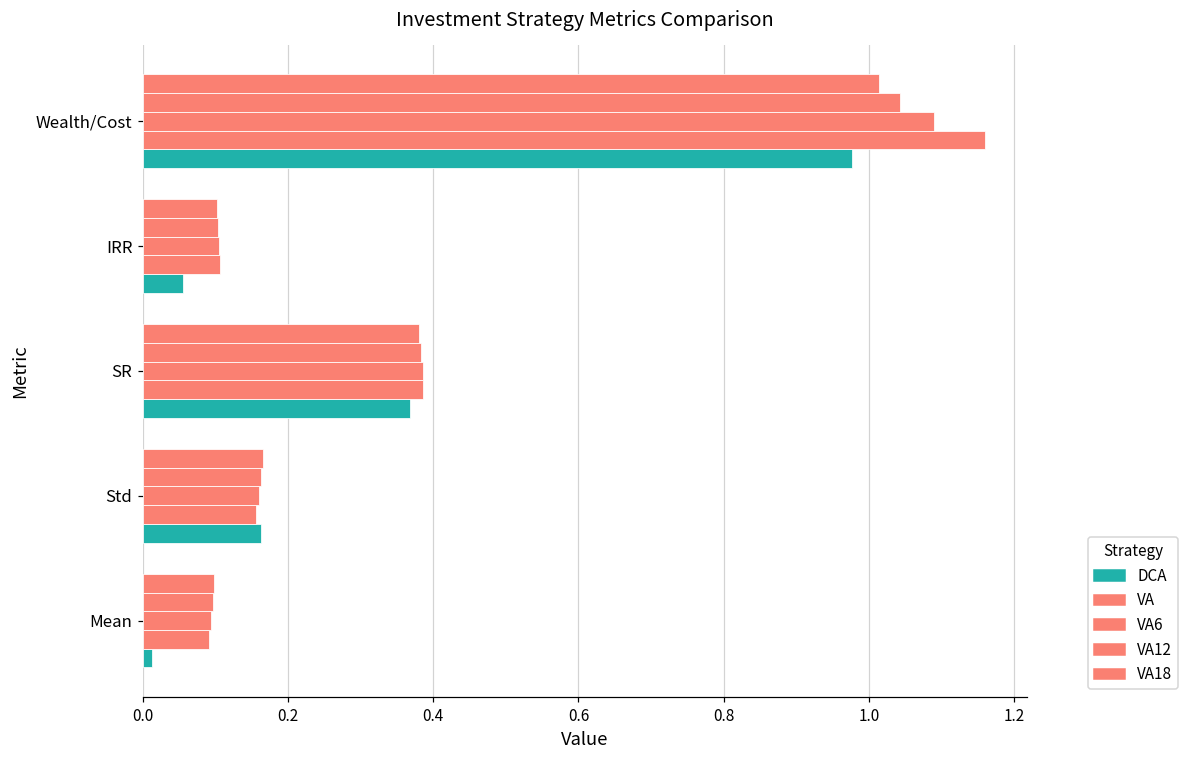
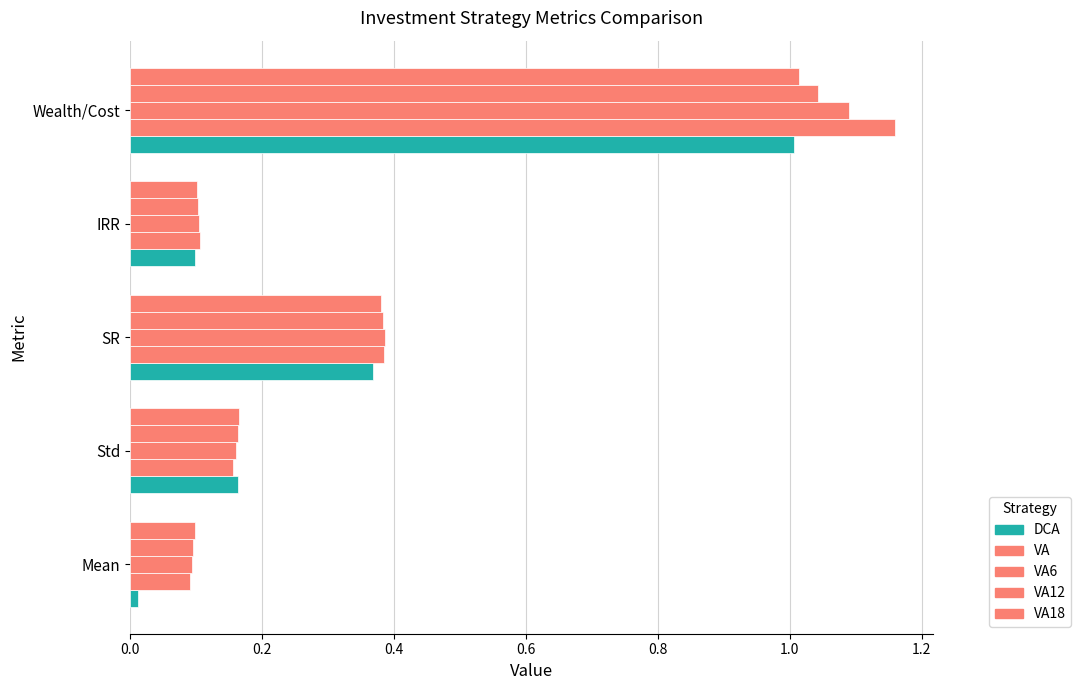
DCA, Wealth/Cost: 0.98 -> 1.01
DCA, IRR: 0.05 -> 0.10
